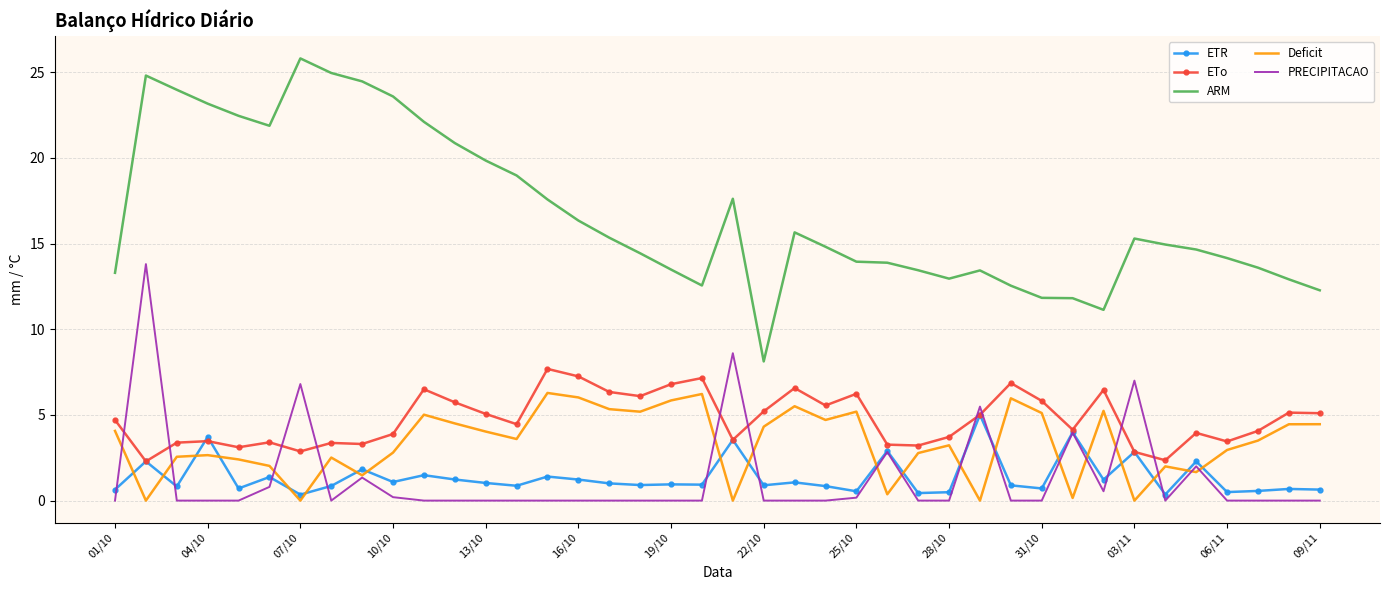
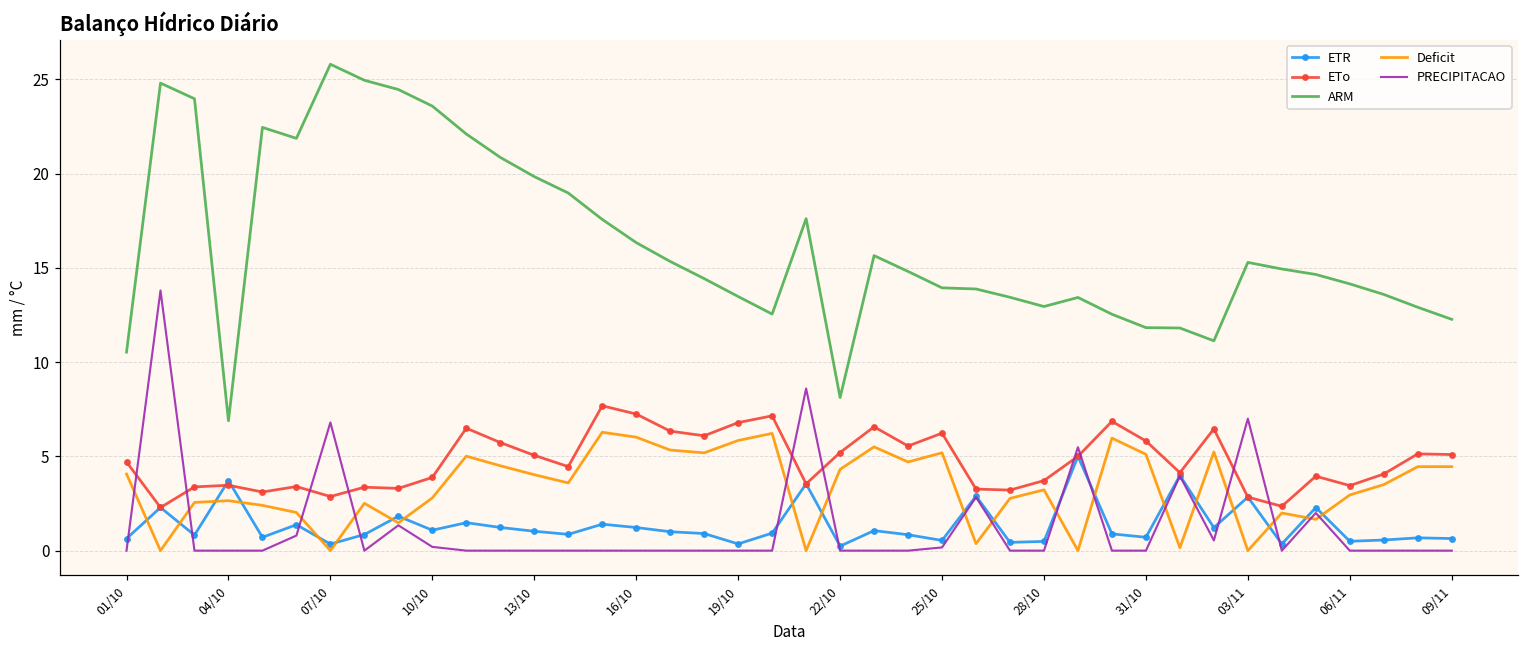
ARM, 01/10: 13.3 -> 10.5
ARM, 04/10: 23.2 -> 6.9
ETR, 19/10: 0.9 -> 0.4
ETR, 22/10: 0.9 -> 0.2
